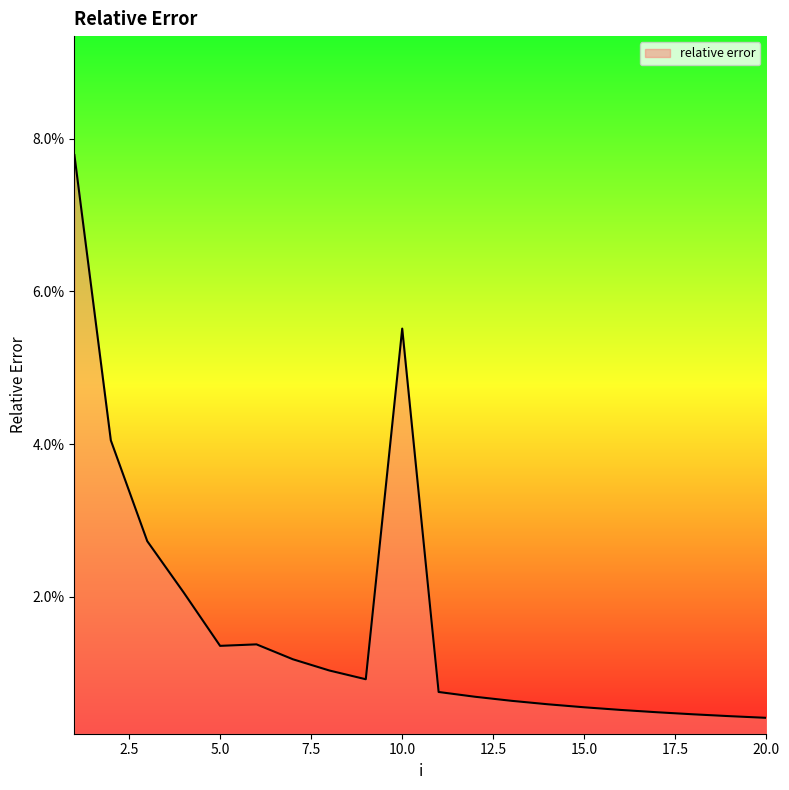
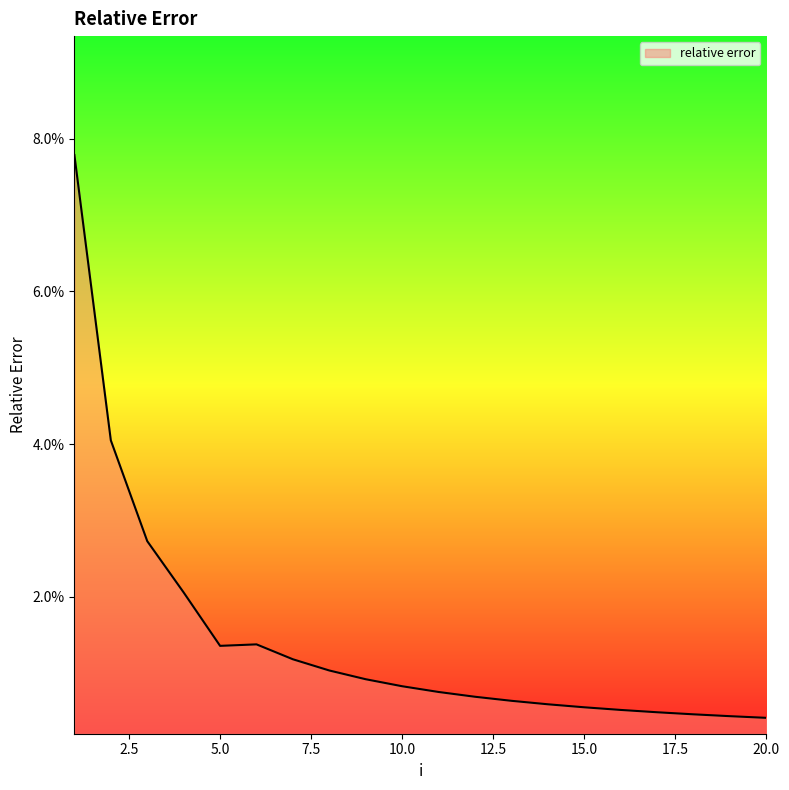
10.0: 5.5% -> 0.8%
